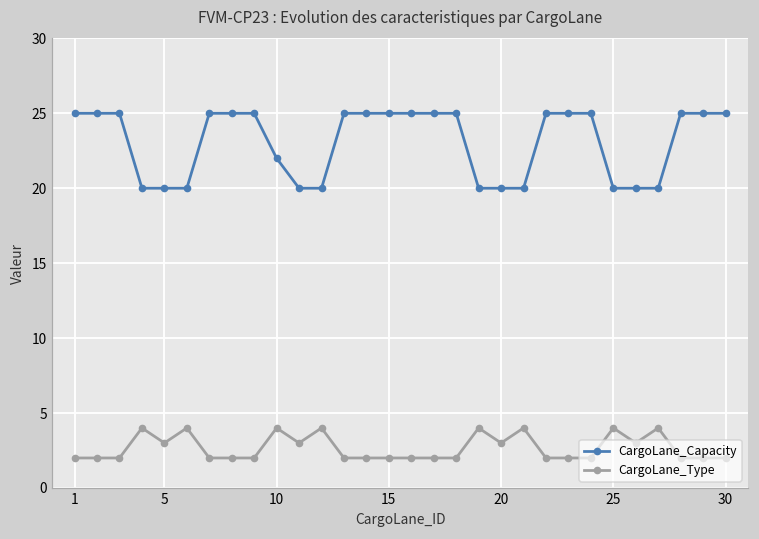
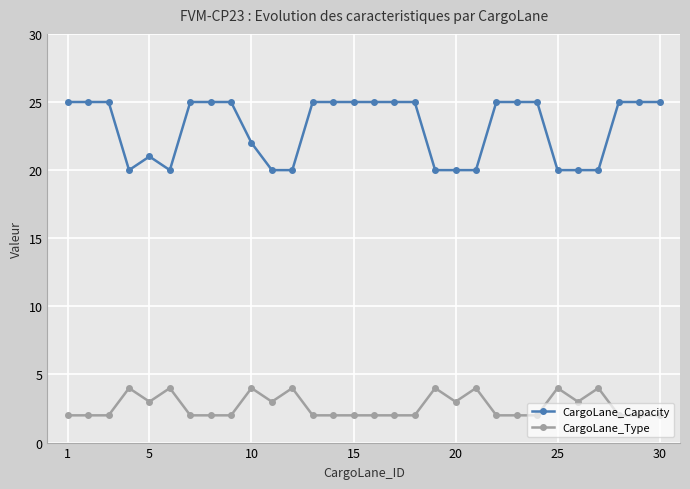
CargoLane_Capacity, 5: 20 -> 21
